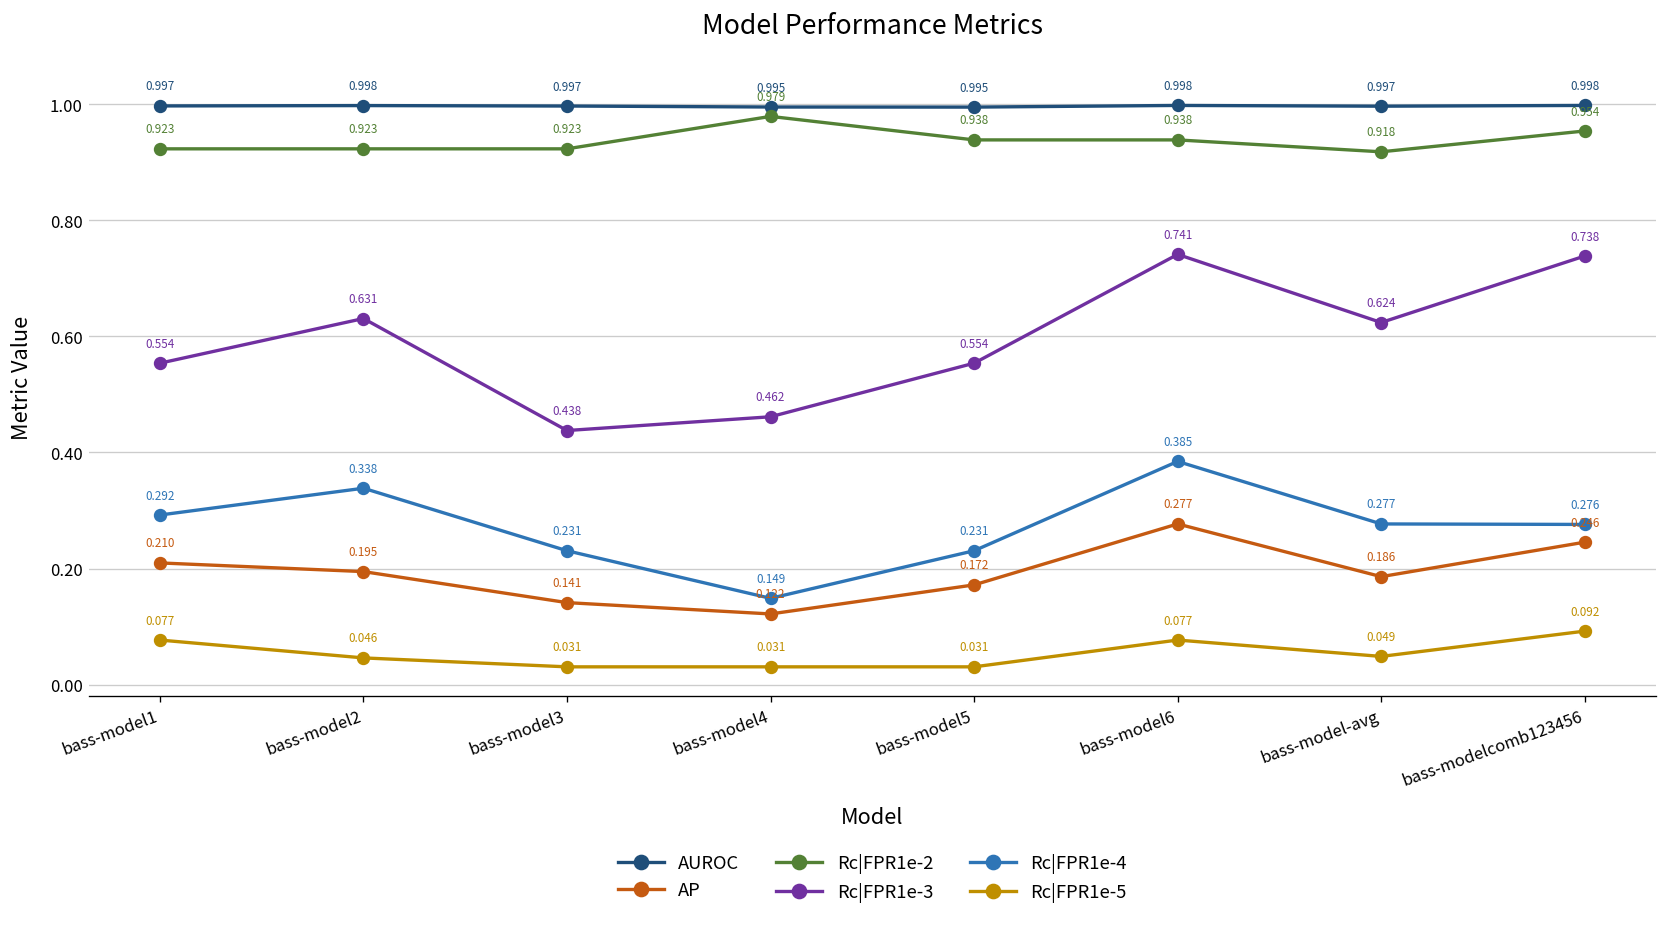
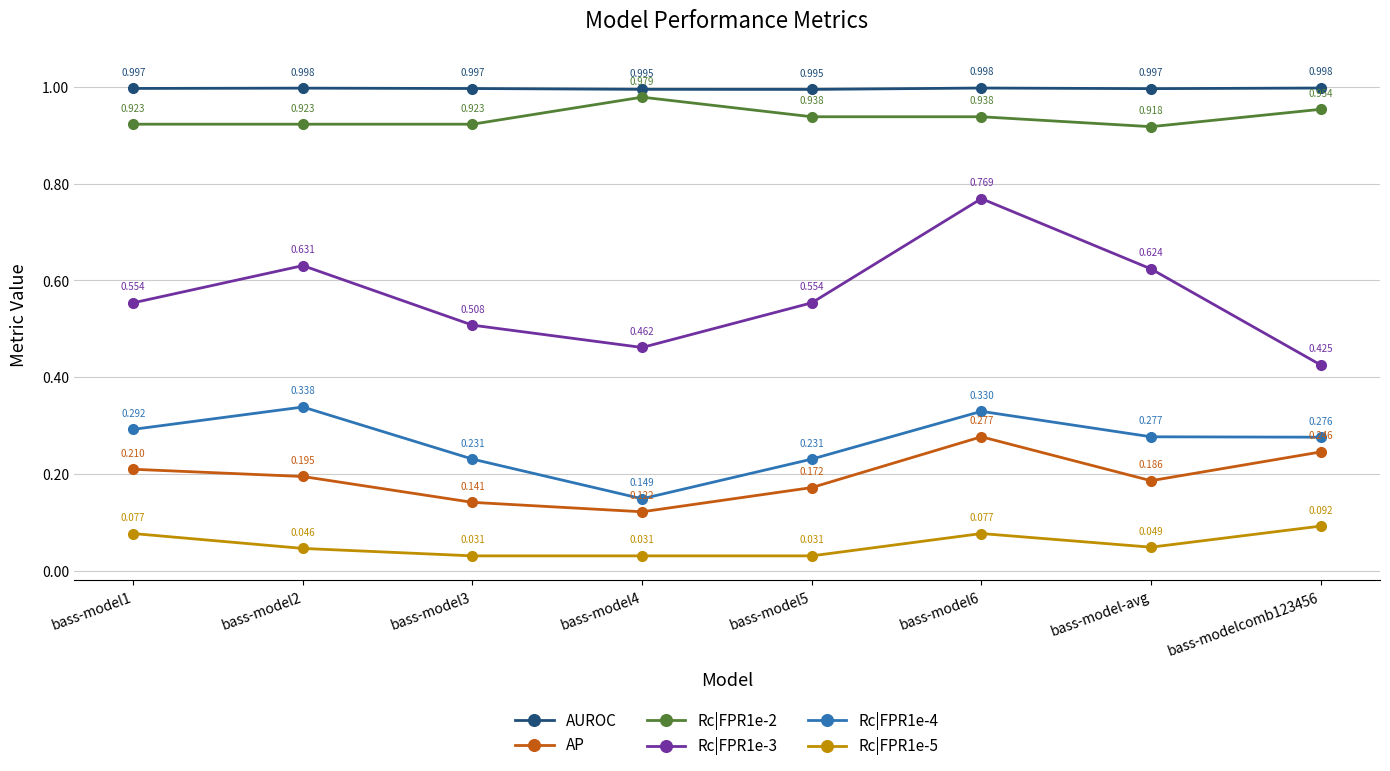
Rc|FPR1e-3, bass-model3: 0.438 -> 0.508
Rc|FPR1e-3, bass-model6: 0.741 -> 0.769
Rc|FPR1e-4, bass-model6: 0.385 -> 0.330
Rc|FPR1e-3, bass-modelcomb123456: 0.738 -> 0.425
